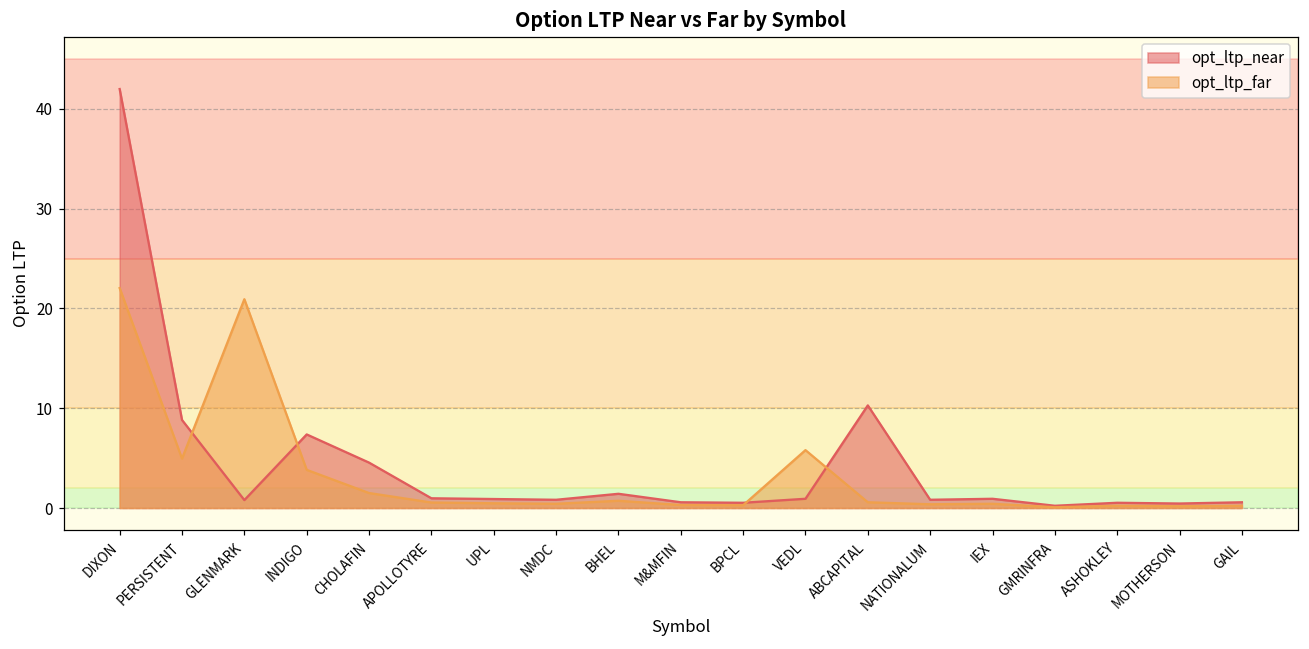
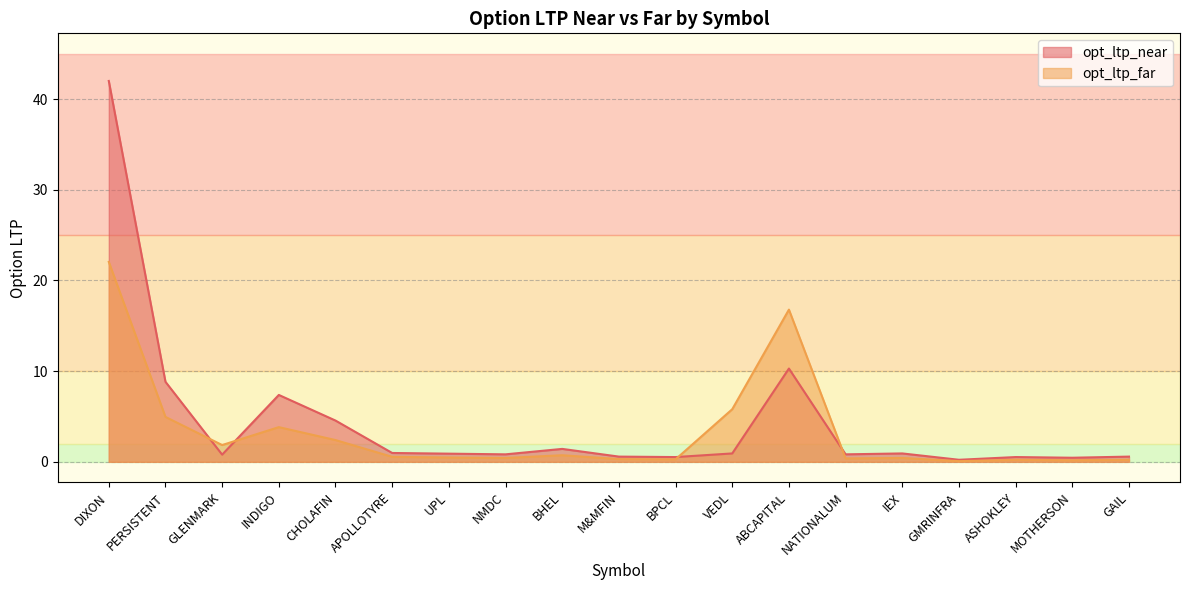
opt_ltp_far, GLENMARK: 21 -> 2
opt_ltp_far, CHOLAFIN: 1.5 -> 2.4
opt_ltp_far, ABCAPITAL: 1 -> 17
